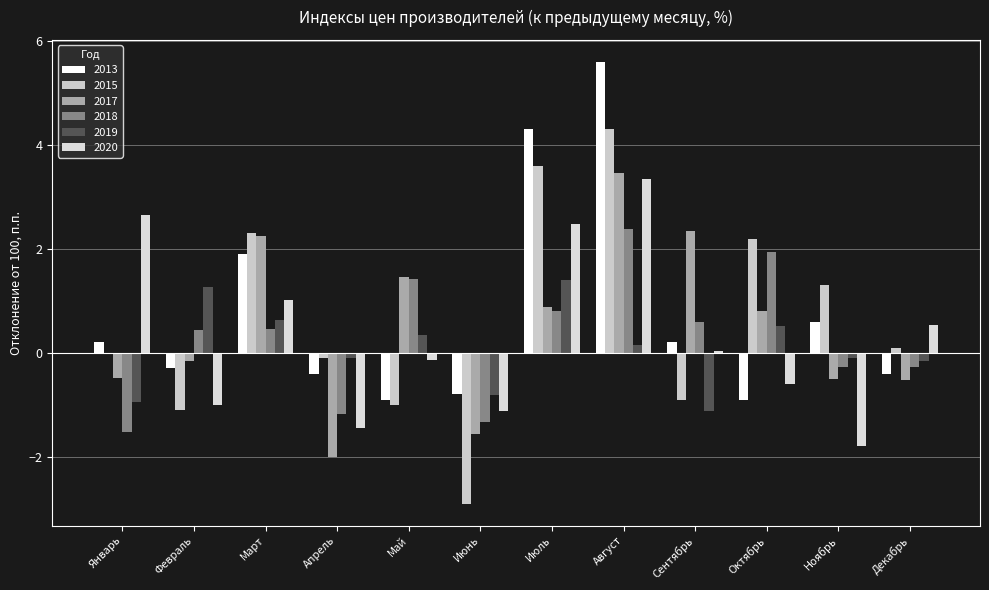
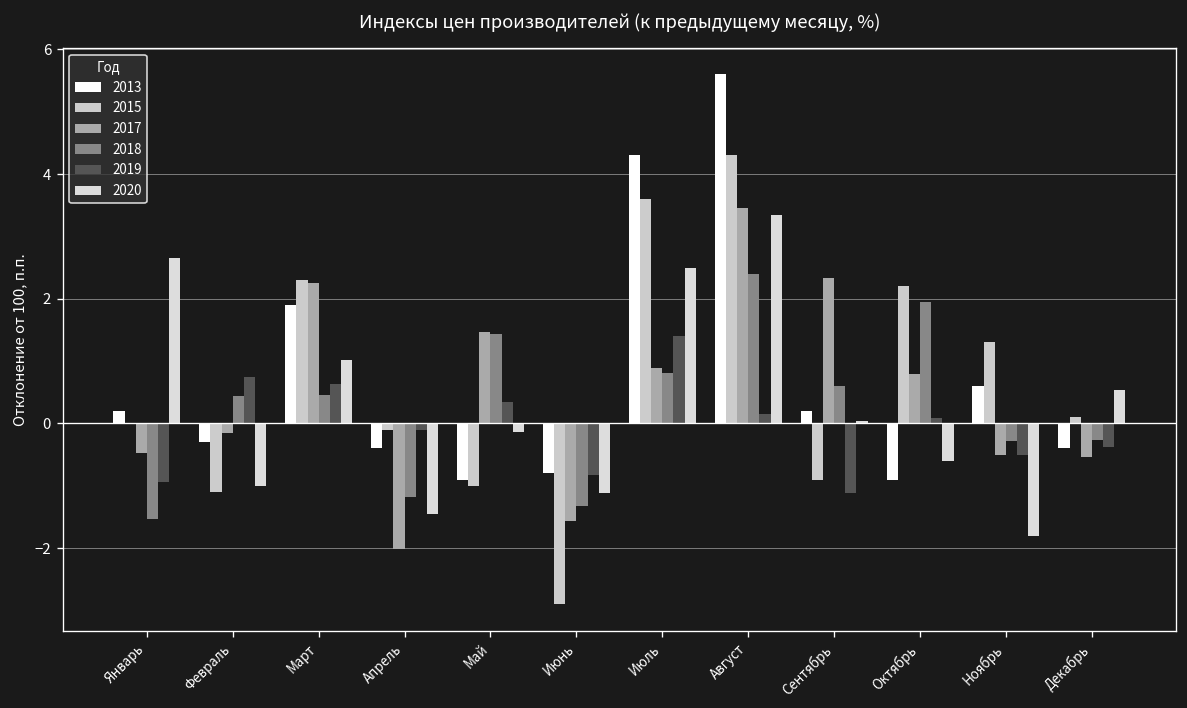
2019, Февраль: 1.3 -> 0.7
2019, Октябрь: 0.5 -> 0.1
2019, Ноябрь: -0.1 -> -0.5
2019, Декабрь: -0.2 -> -0.4
